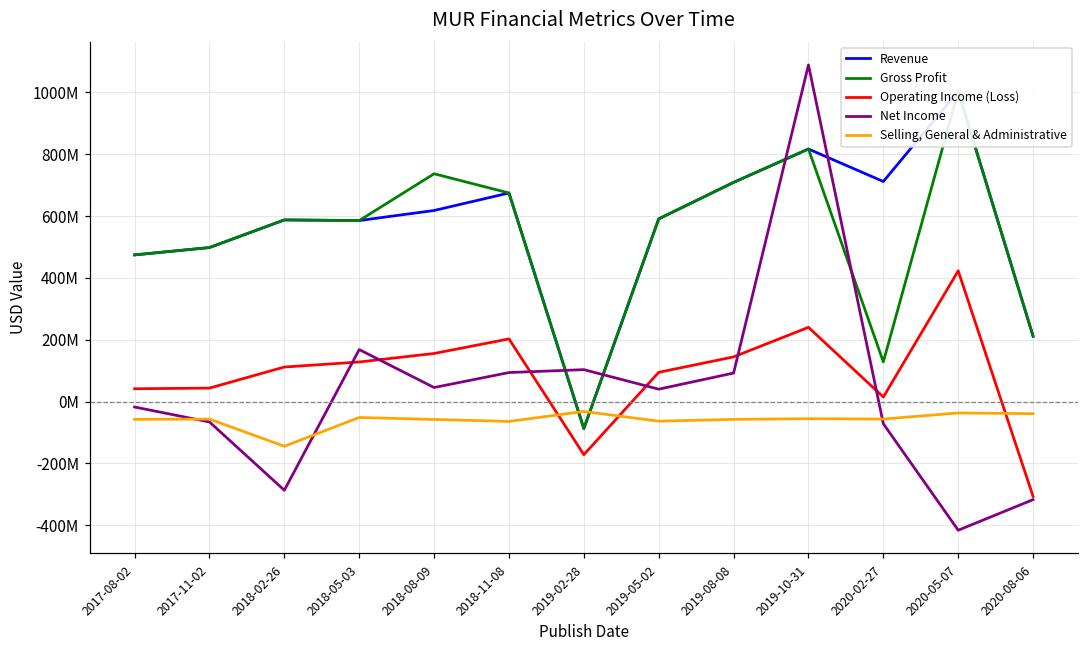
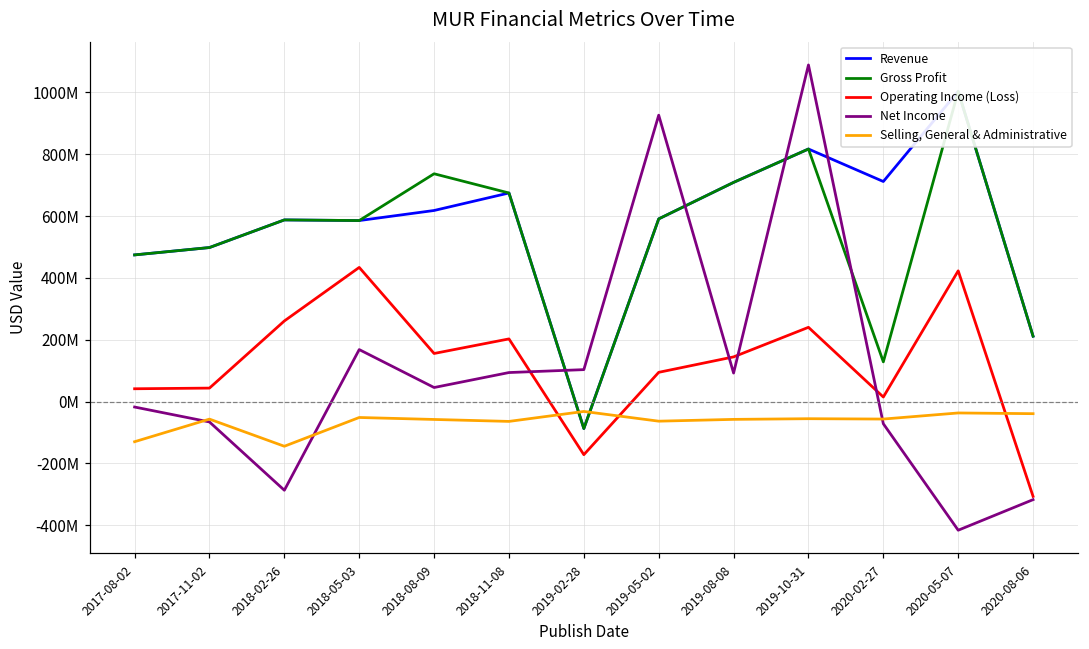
Selling, General & Administrative, 2017-08-02: -60000000 -> -130000000
Operating Income (Loss), 2018-02-26: 110000000 -> 260000000
Operating Income (Loss), 2018-05-03: 130000000 -> 430000000
Net Income, 2019-05-02: 40000000 -> 930000000
